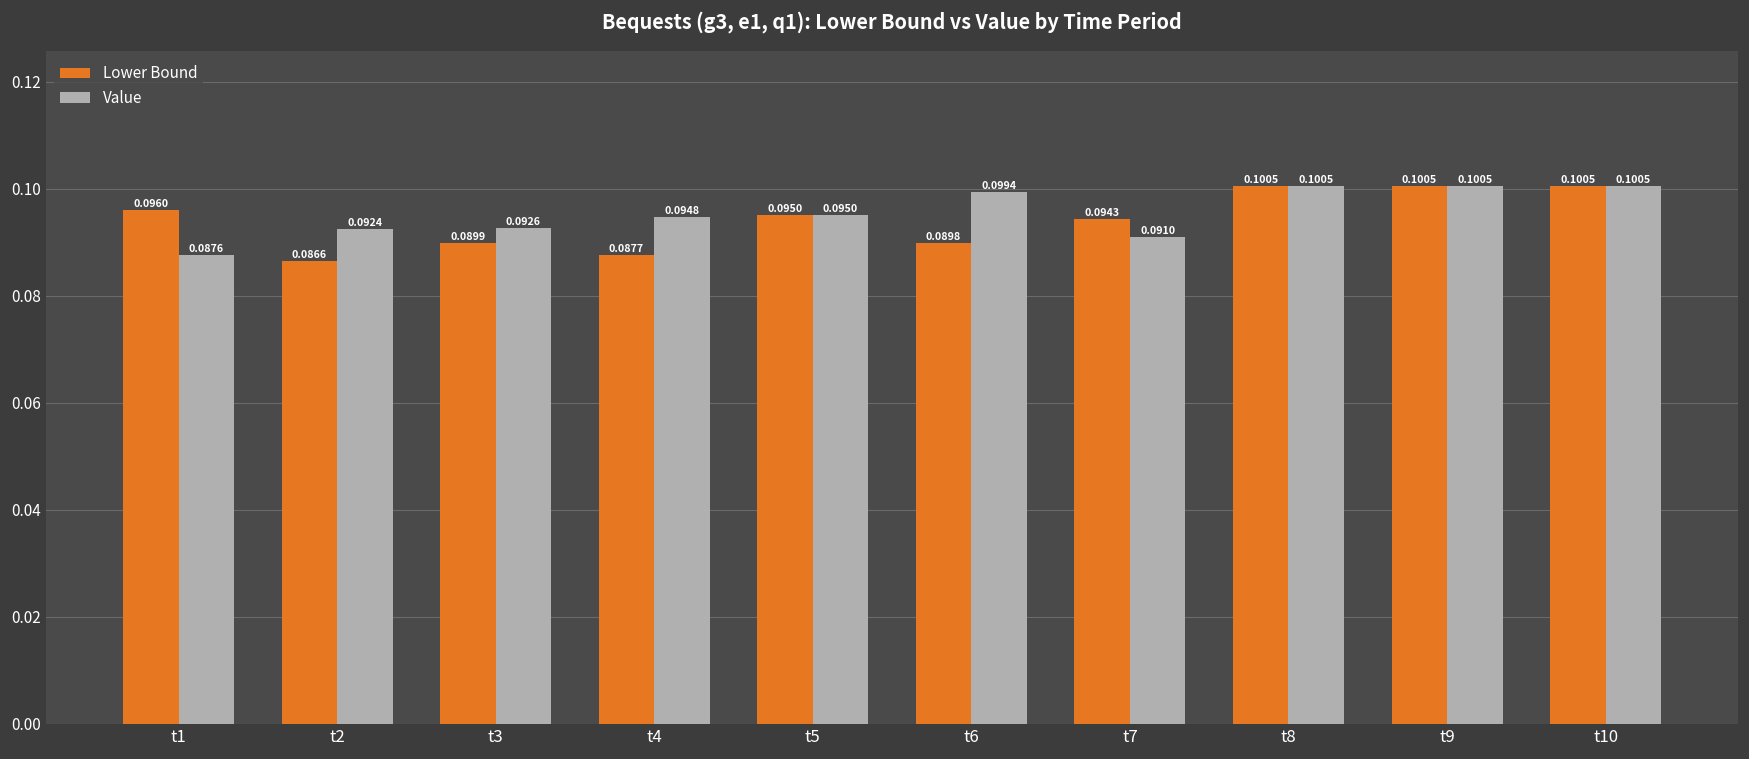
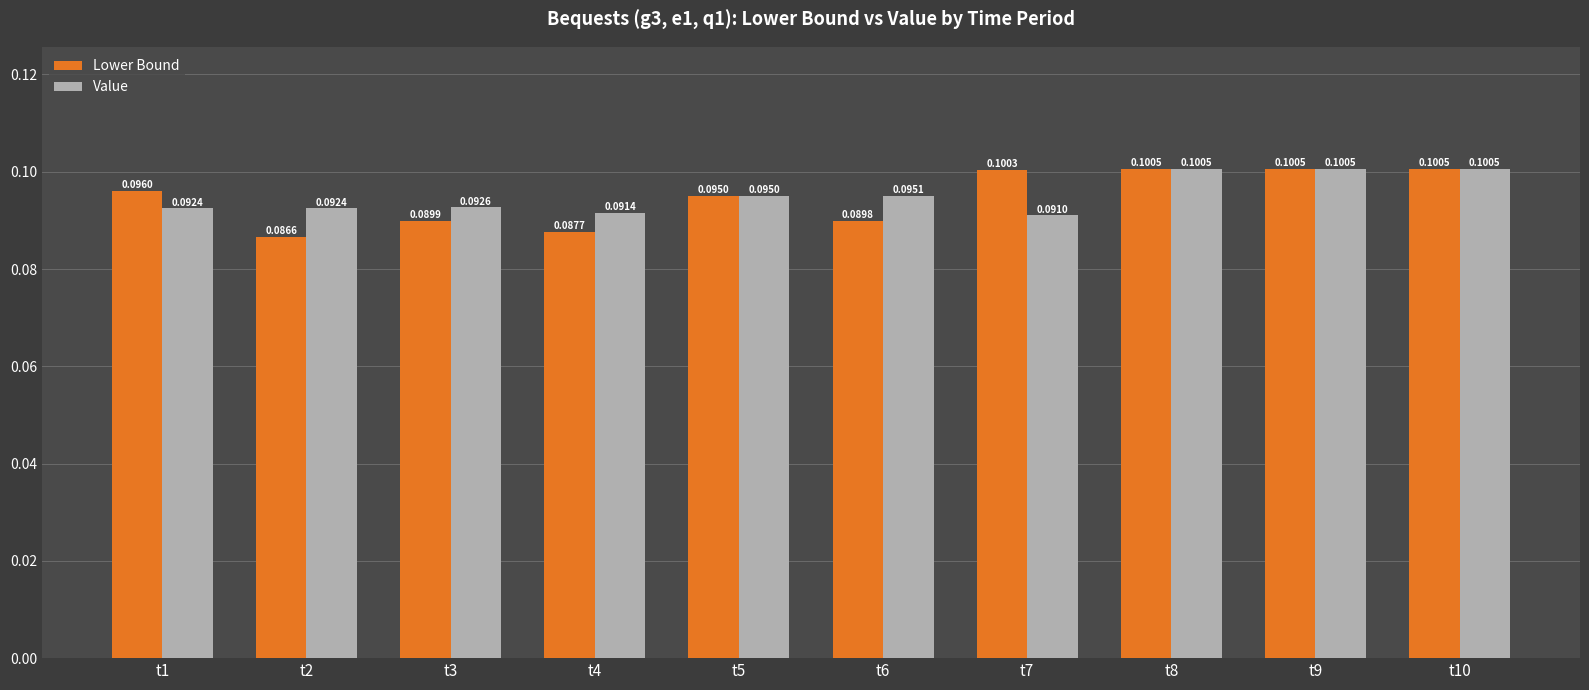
Value, t1: 0.0876 -> 0.0924
Value, t4: 0.0948 -> 0.0914
Value, t6: 0.0994 -> 0.0951
Lower Bound, t7: 0.0943 -> 0.1003
